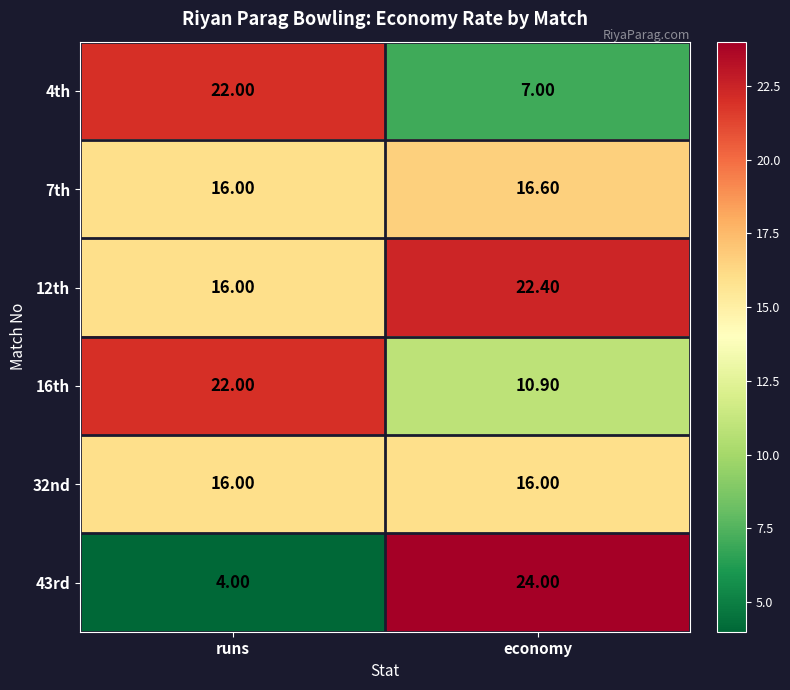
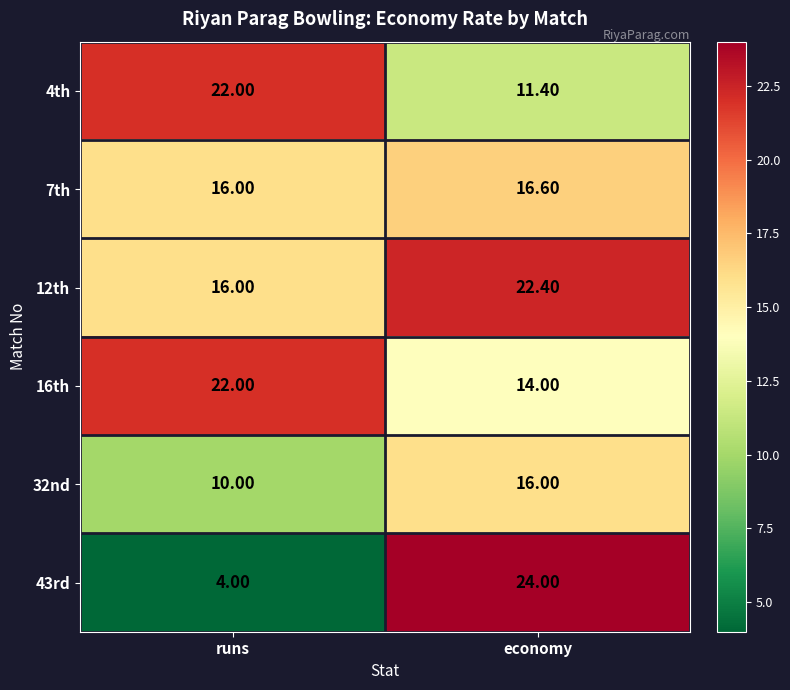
4th, economy: 7.00 -> 11.40
16th, economy: 10.90 -> 14.00
32nd, runs: 16.00 -> 10.00
